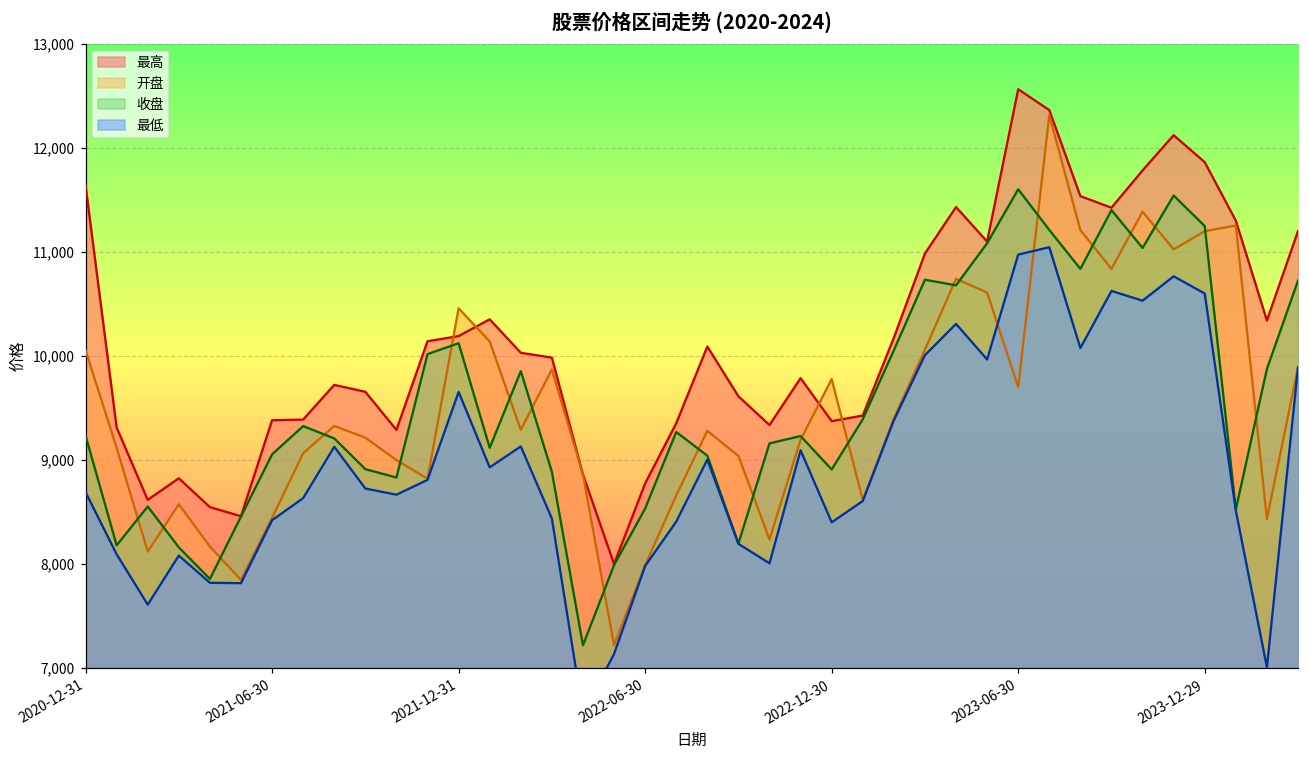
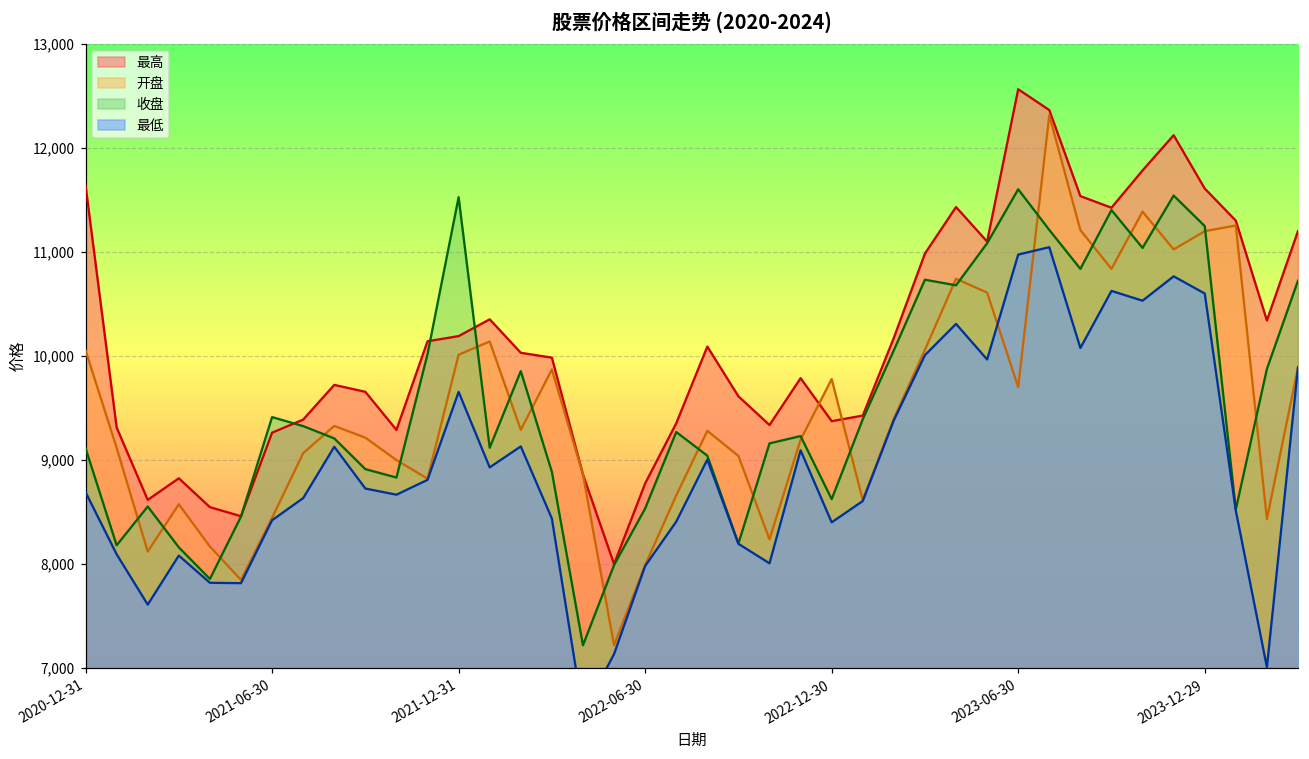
收盘, 2020-12-31: 9,200 -> 9,100
最高, 2021-06-30: 9,400 -> 9,300
收盘, 2021-06-30: 9,100 -> 9,400
开盘, 2021-12-31: 10,500 -> 10,000
收盘, 2021-12-31: 10,100 -> 11,500
收盘, 2022-12-30: 8,900 -> 8,600
最高, 2023-12-29: 11,900 -> 11,600
